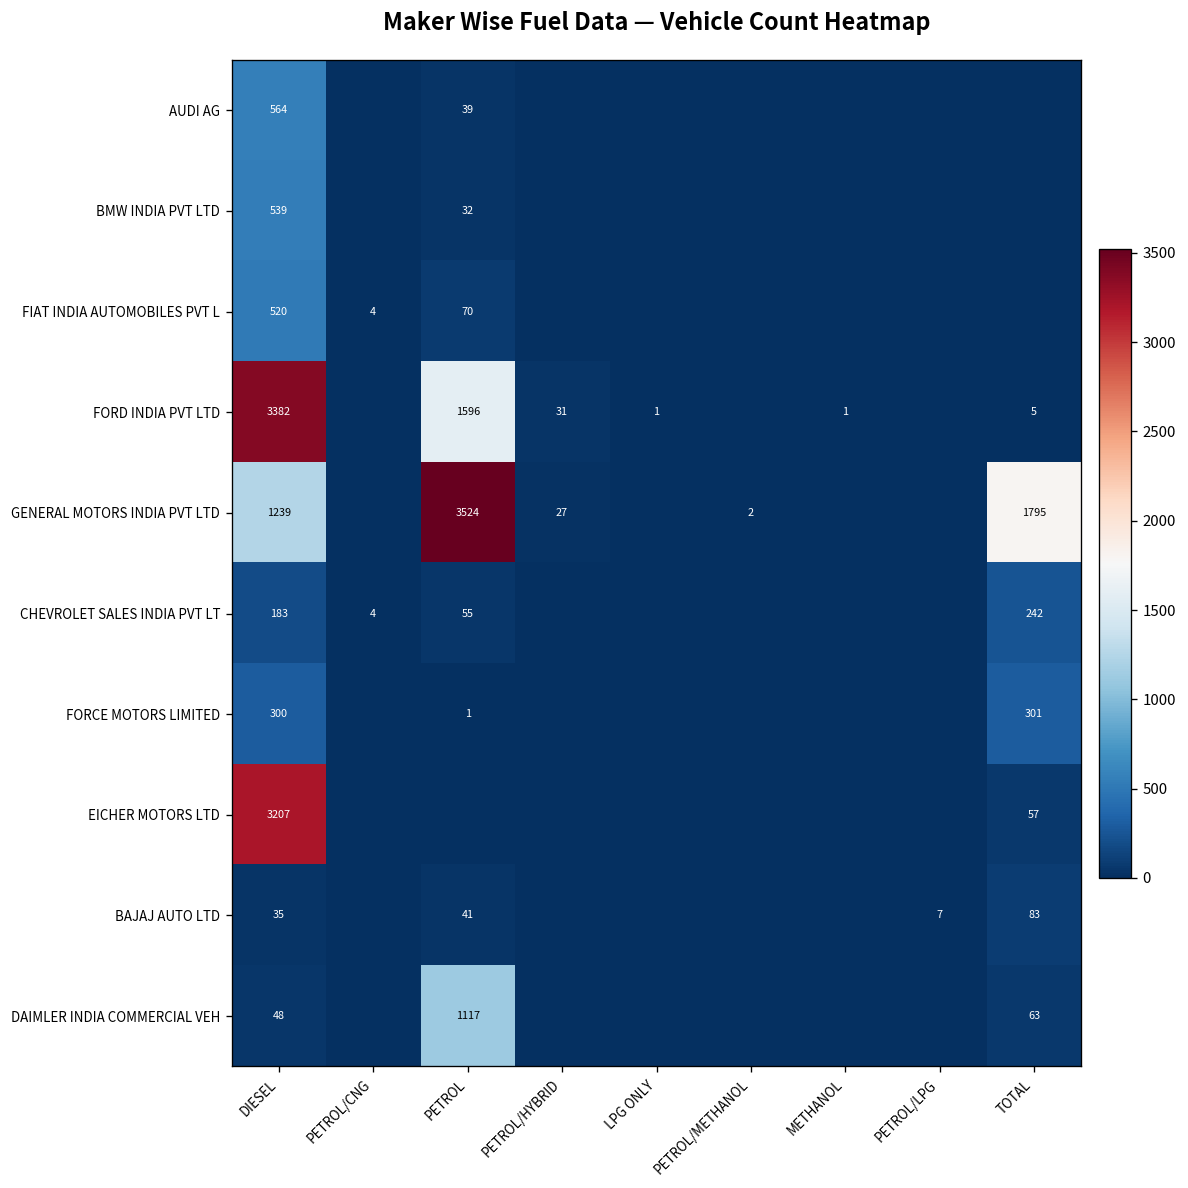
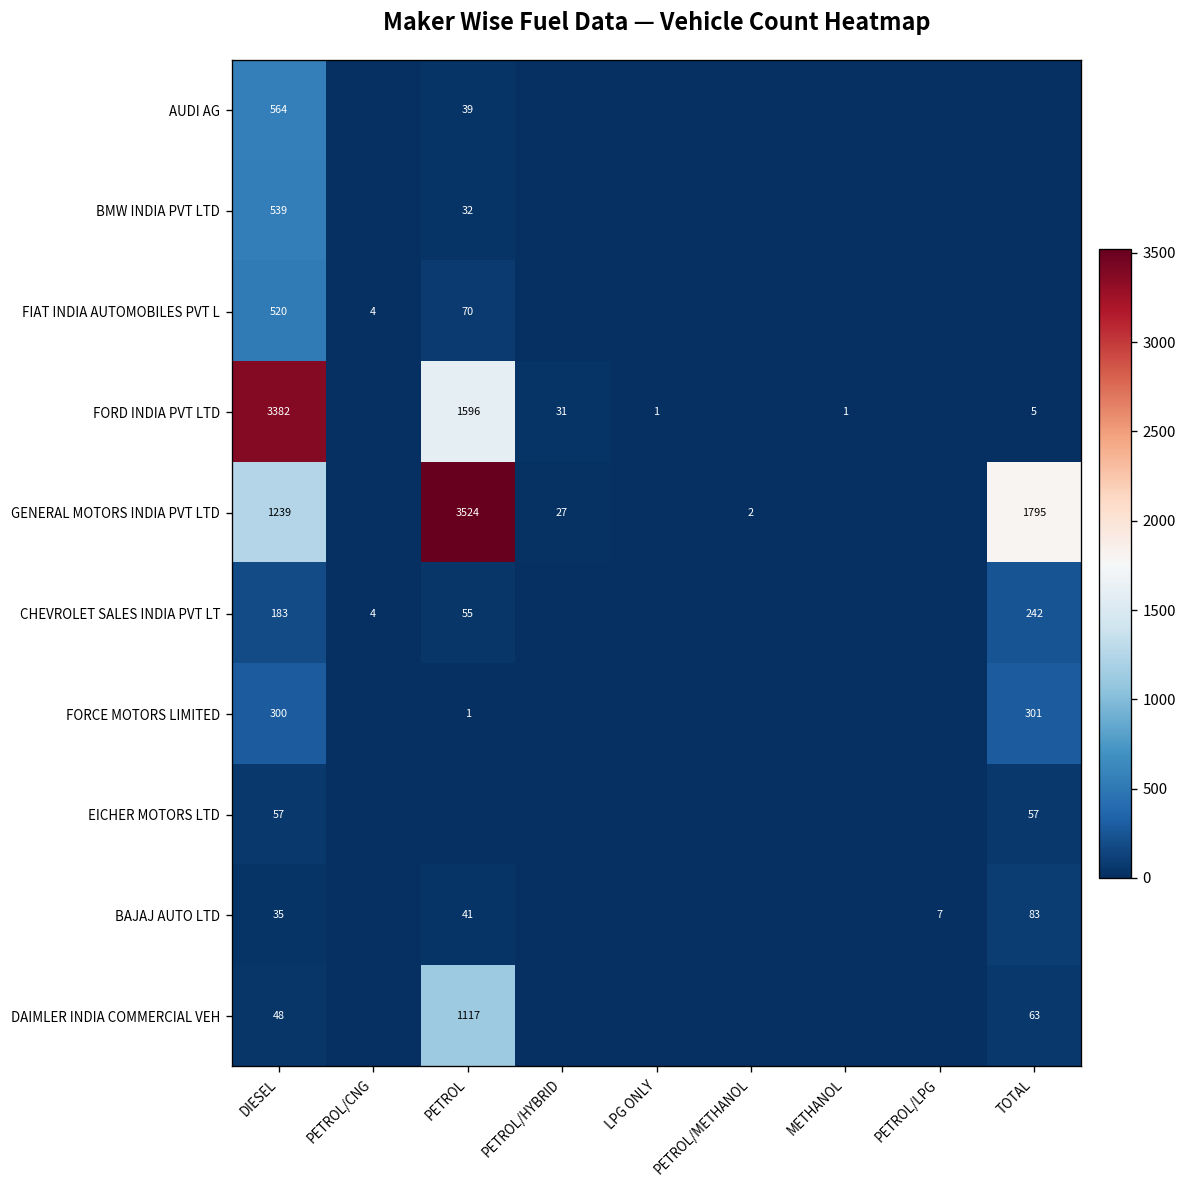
EICHER MOTORS LTD, DIESEL: 3207 -> 57
